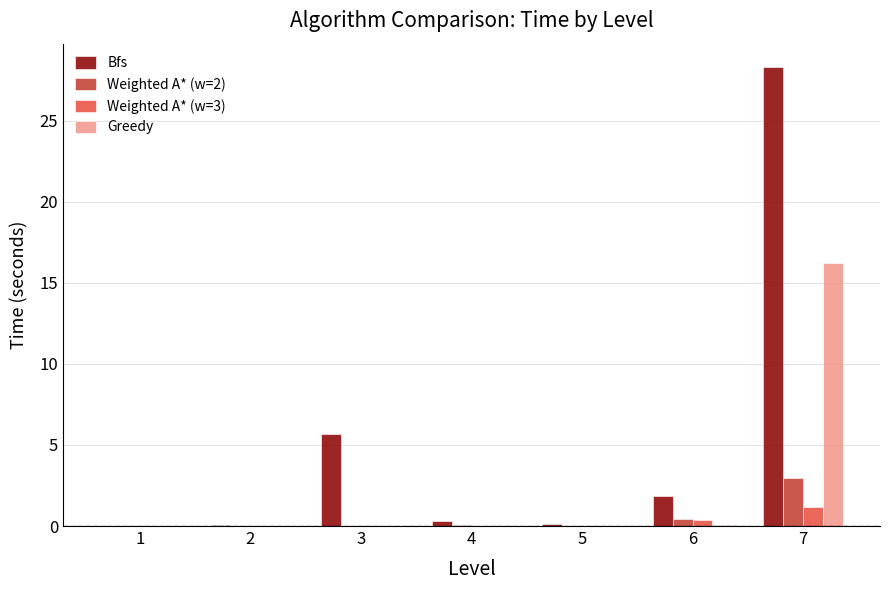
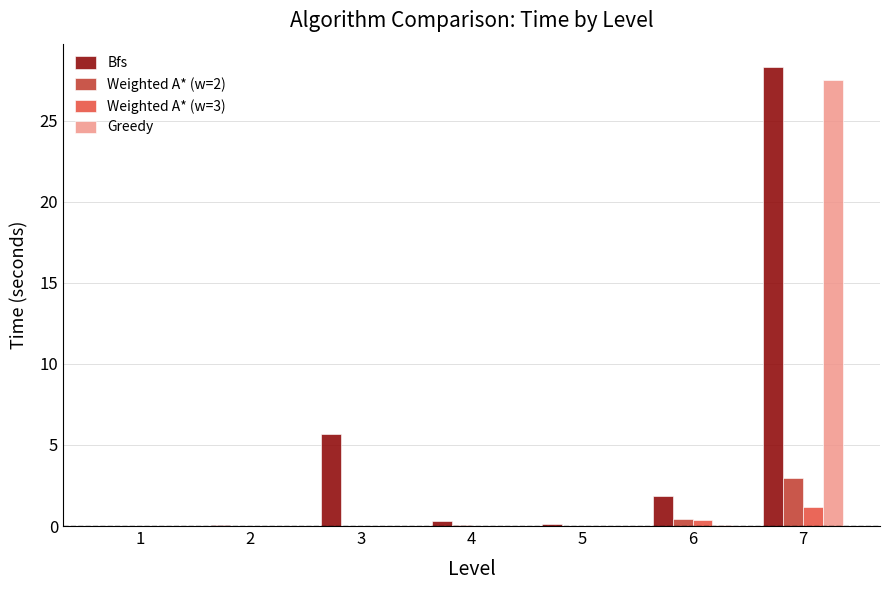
Greedy, 7: 16.2 -> 27.5
